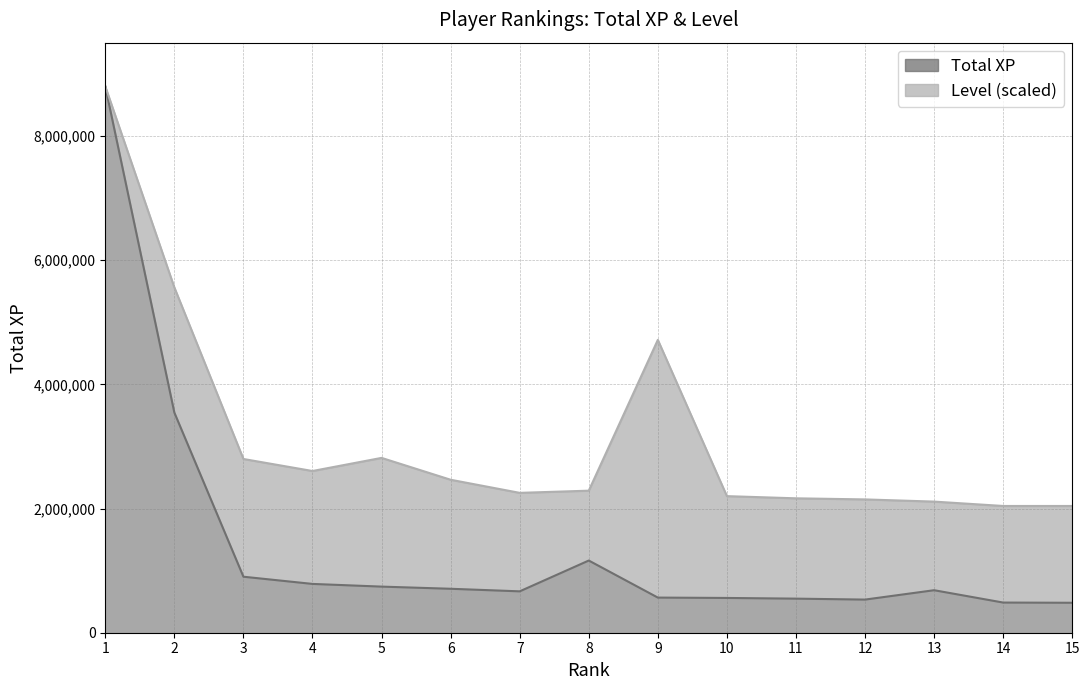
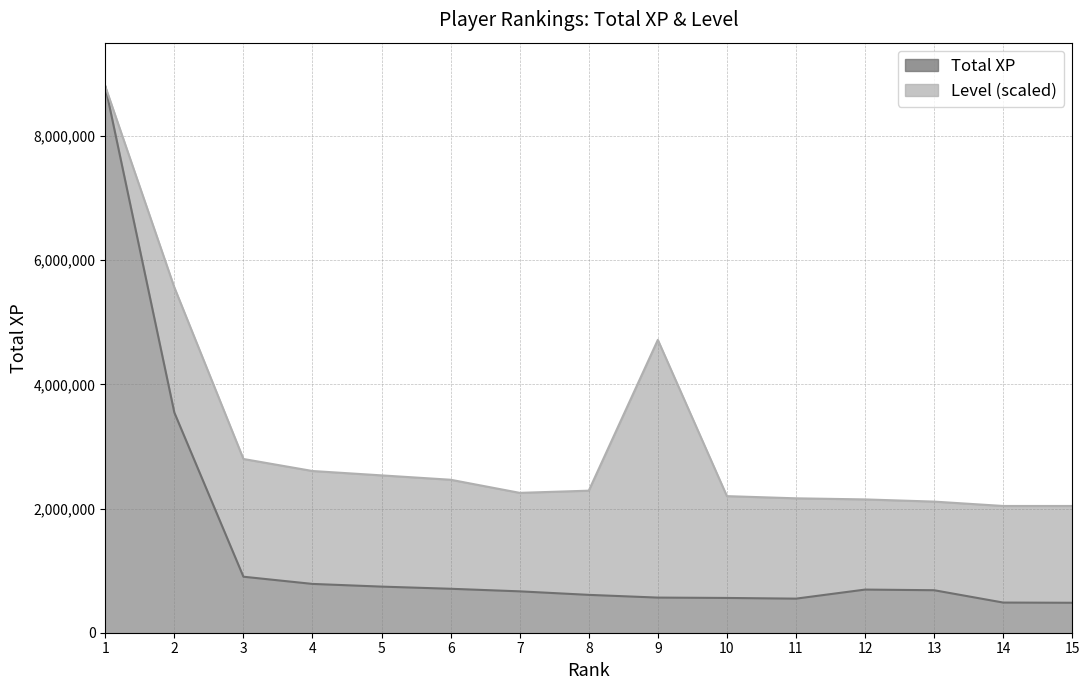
Level (scaled), 5: 2,800,000 -> 2,500,000
Total XP, 8: 1,200,000 -> 600,000
Total XP, 12: 500,000 -> 700,000
